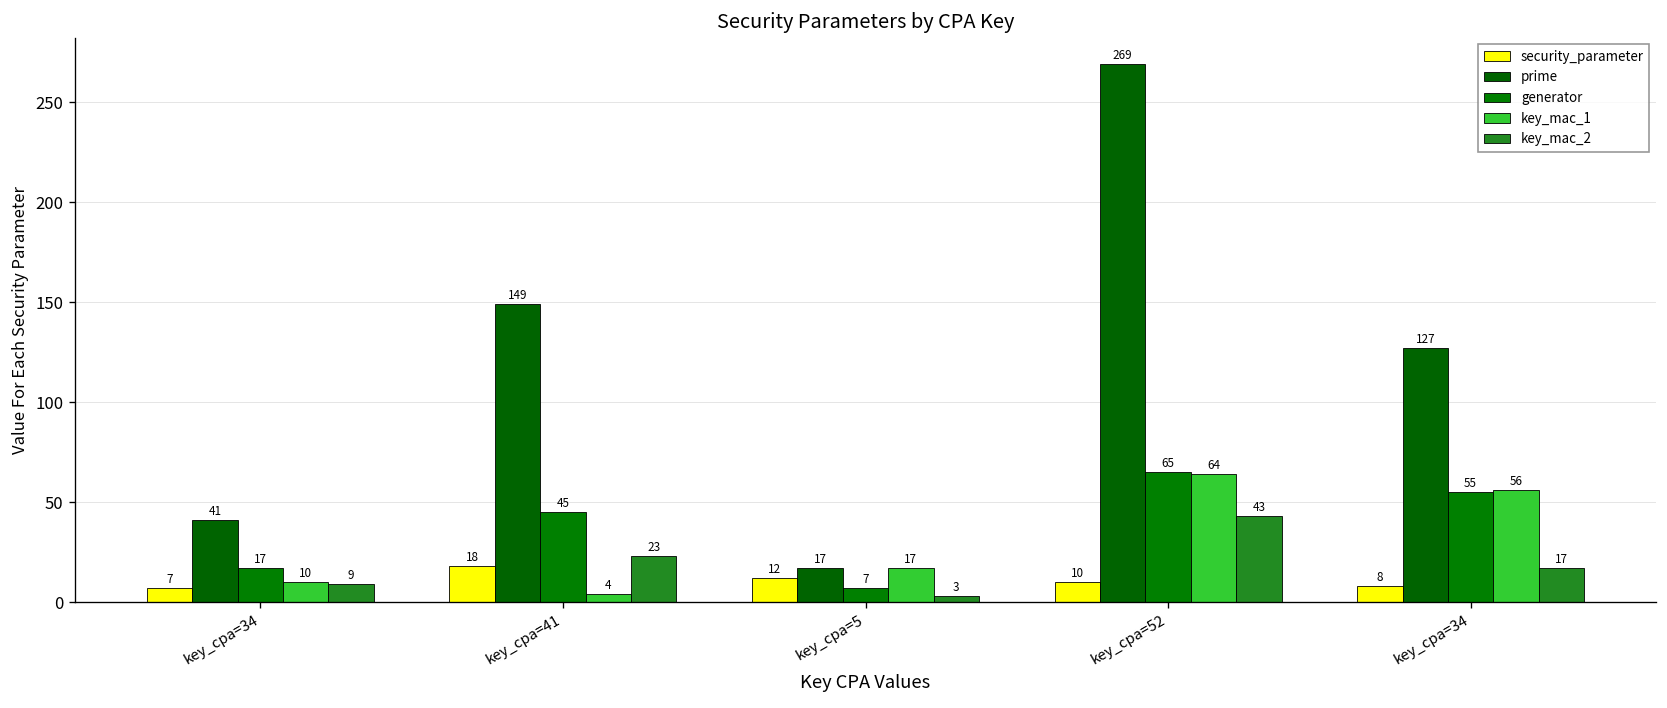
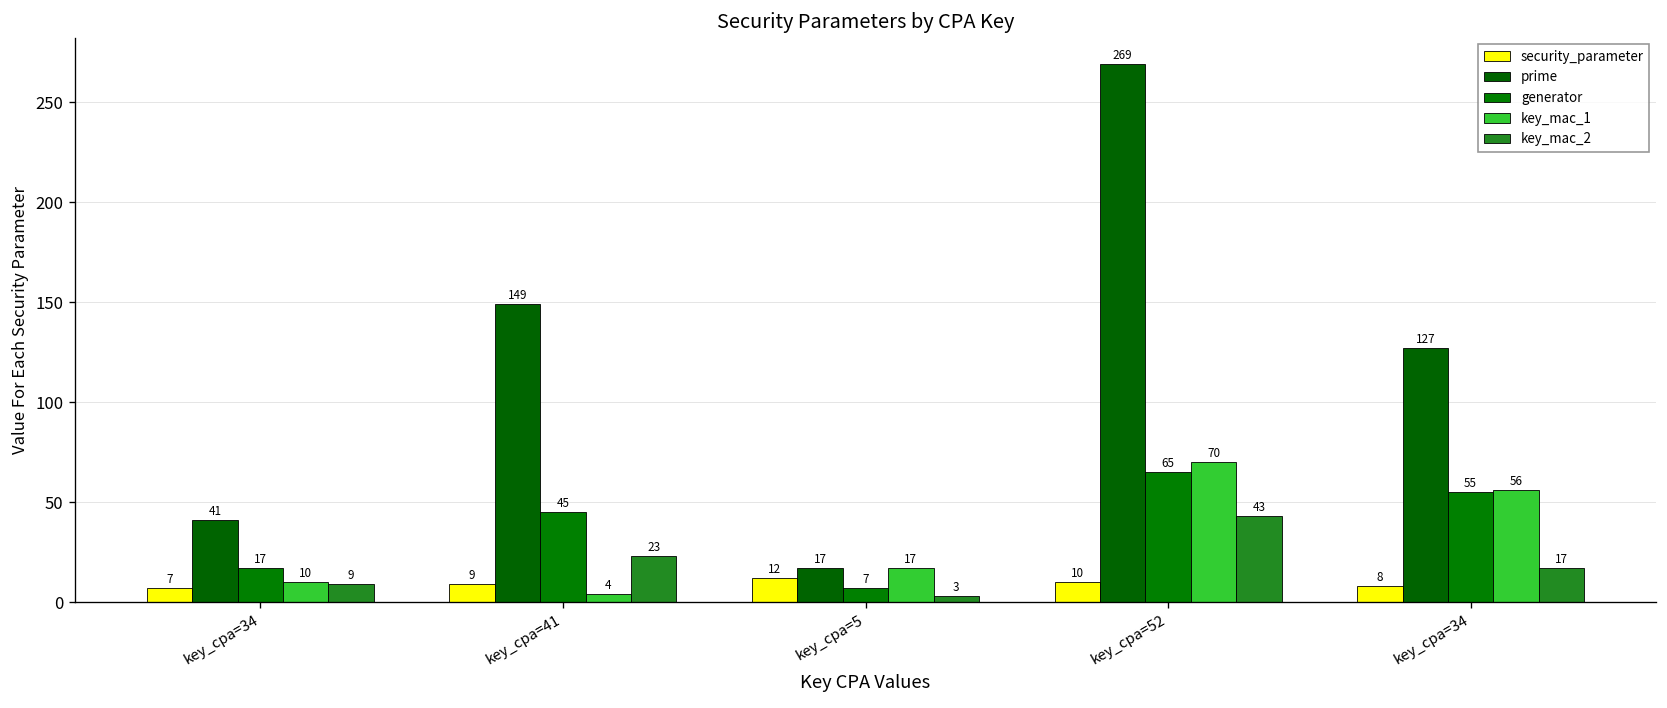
security_parameter, key_cpa=41: 18 -> 9
key_mac_1, key_cpa=52: 64 -> 70
